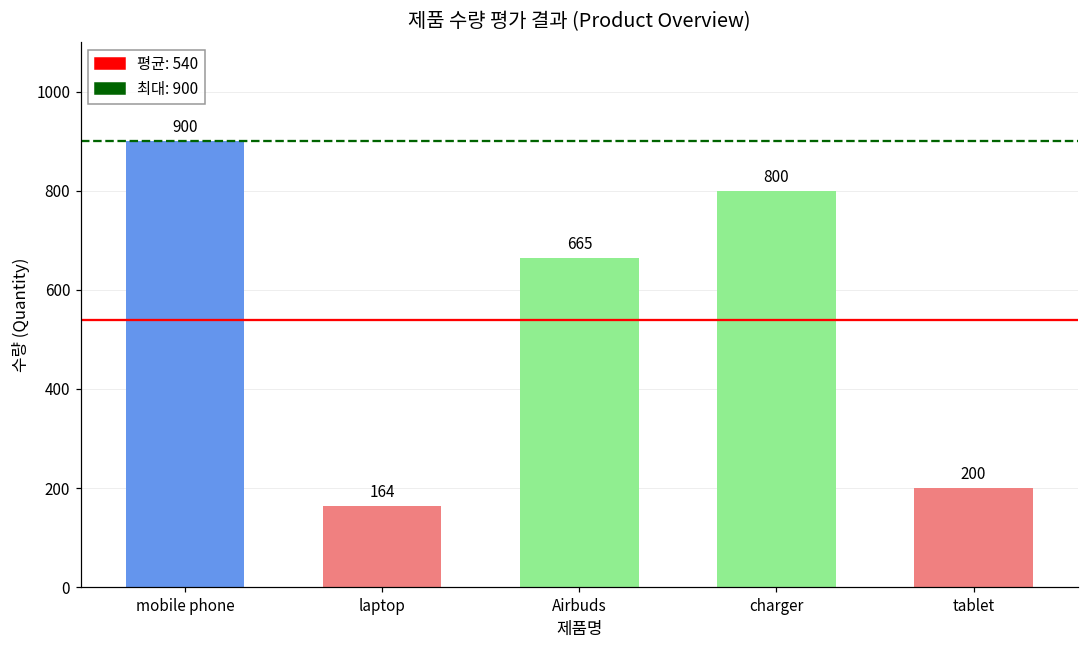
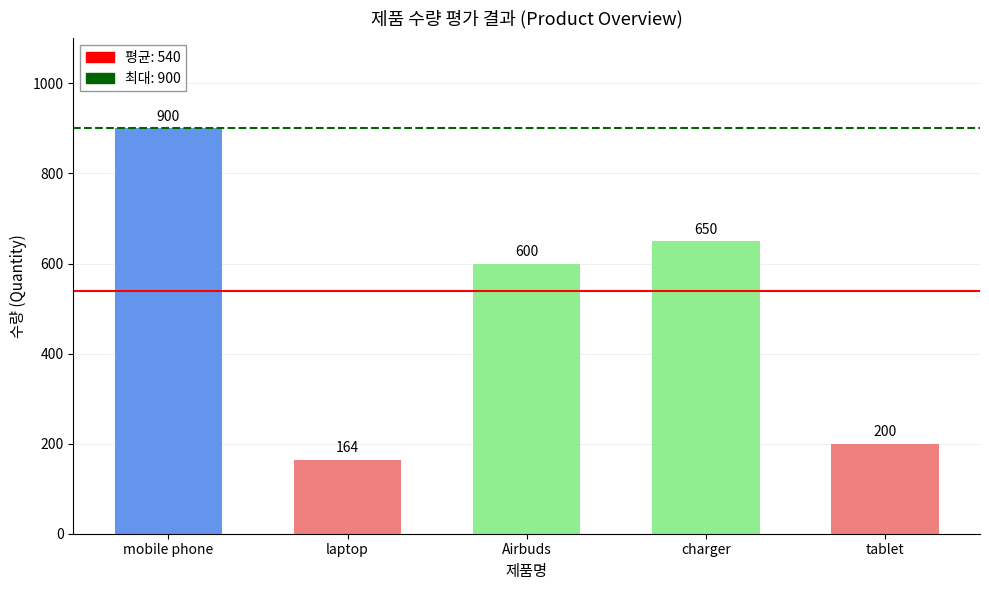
Airbuds: 665 -> 600
charger: 800 -> 650
